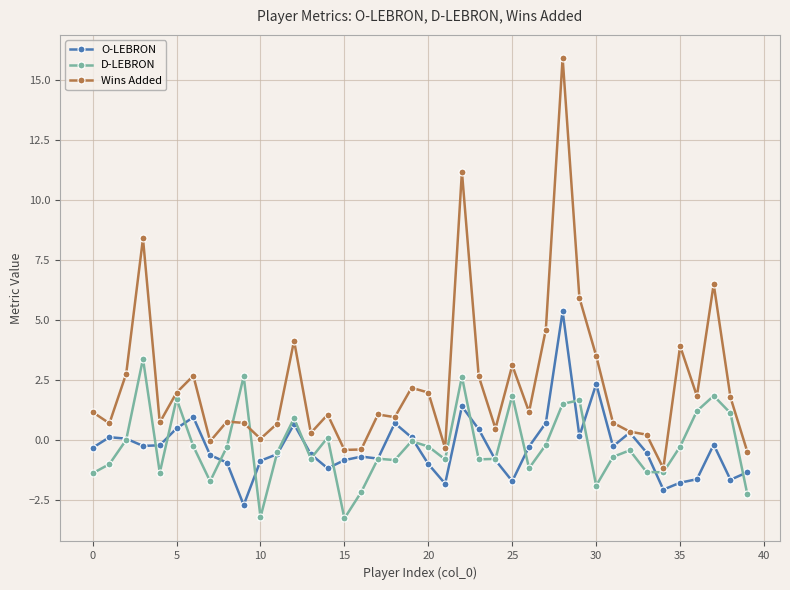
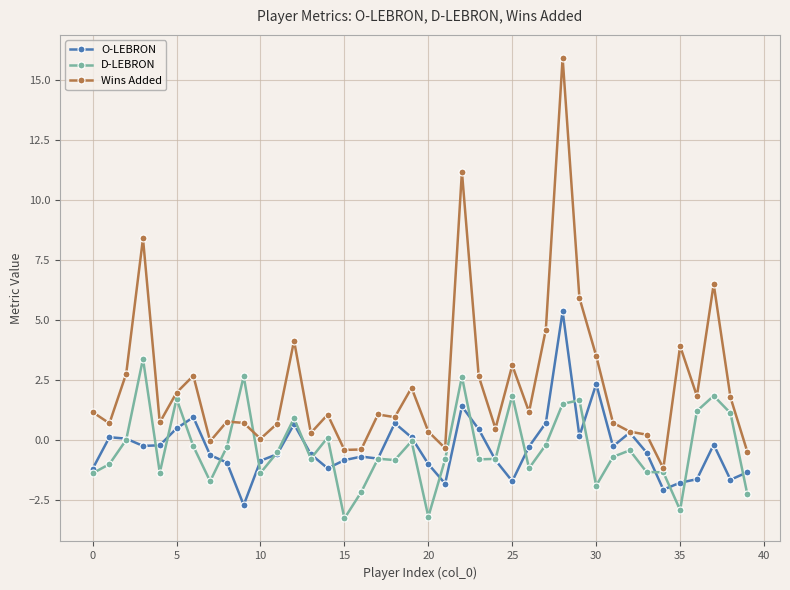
O-LEBRON, 0: -0.3 -> -1.2
D-LEBRON, 10: -3.2 -> -1.4
D-LEBRON, 20: -0.3 -> -3.2
Wins Added, 20: 2.0 -> 0.3
D-LEBRON, 35: -0.3 -> -2.9
